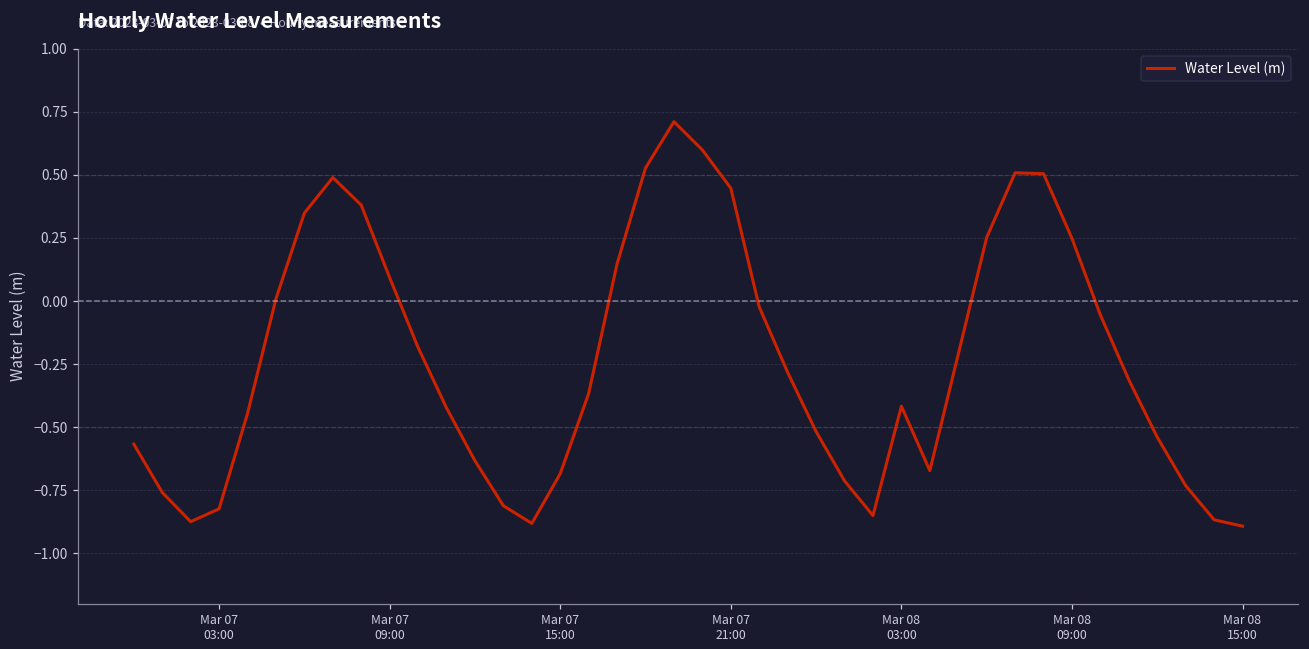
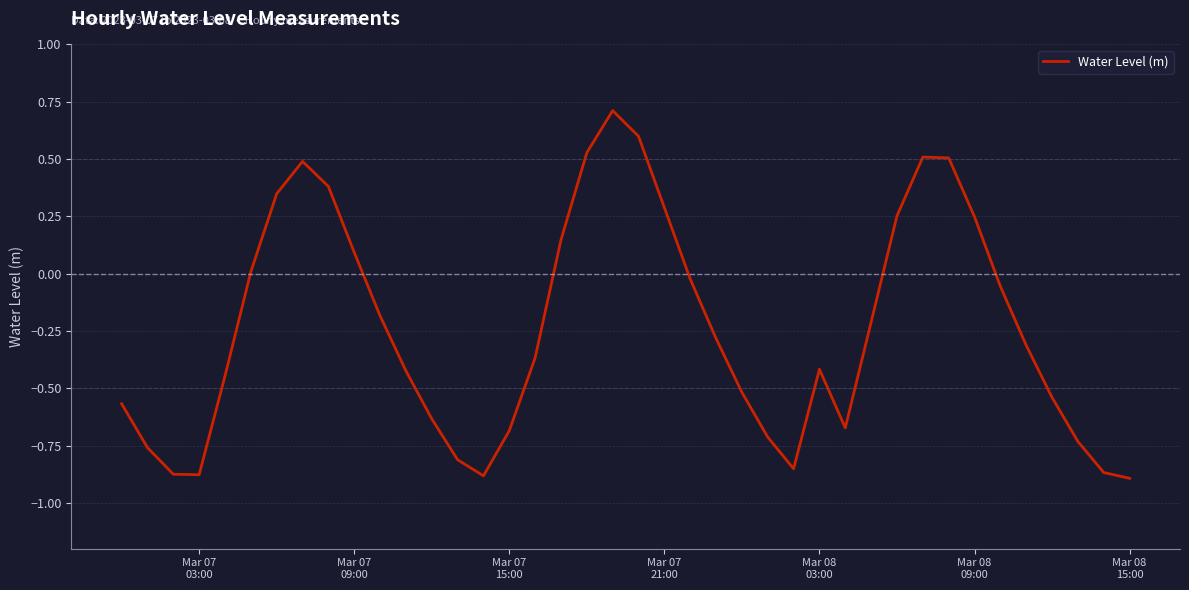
Mar 07 03:00: -0.82 -> -0.88
Mar 07 21:00: 0.45 -> 0.29
